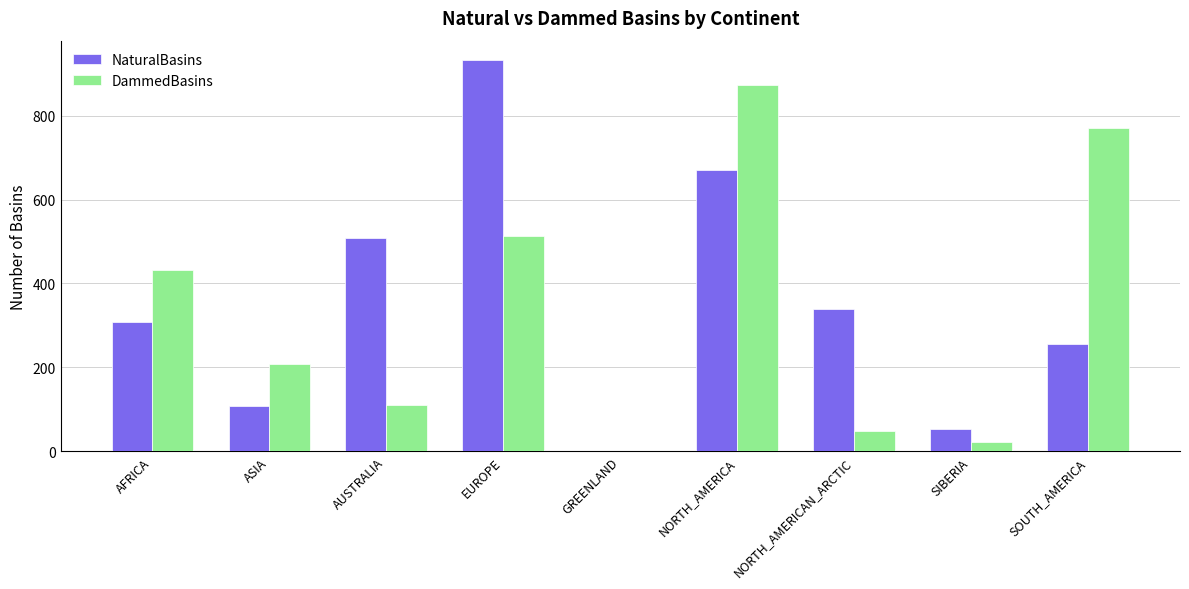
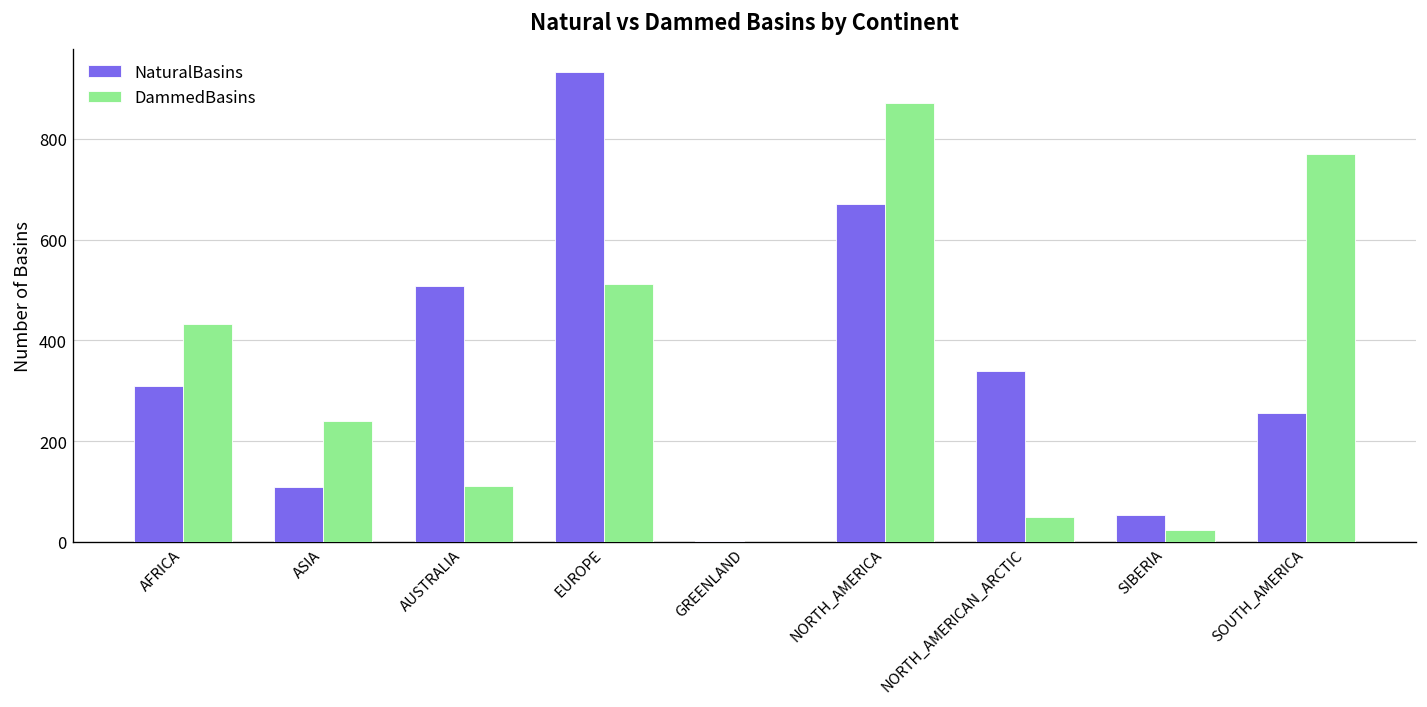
DammedBasins, ASIA: 210 -> 240
